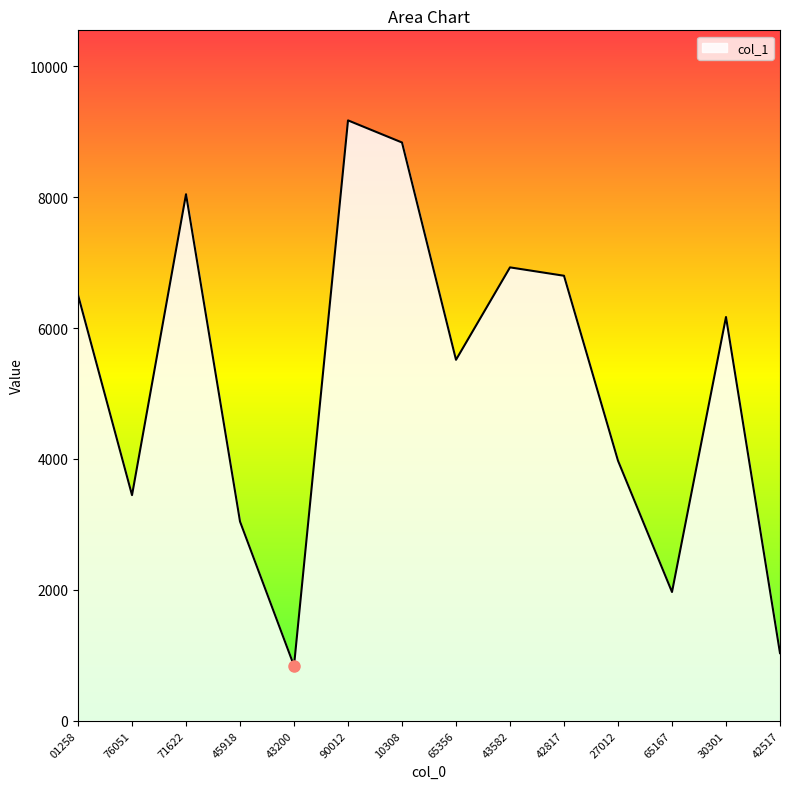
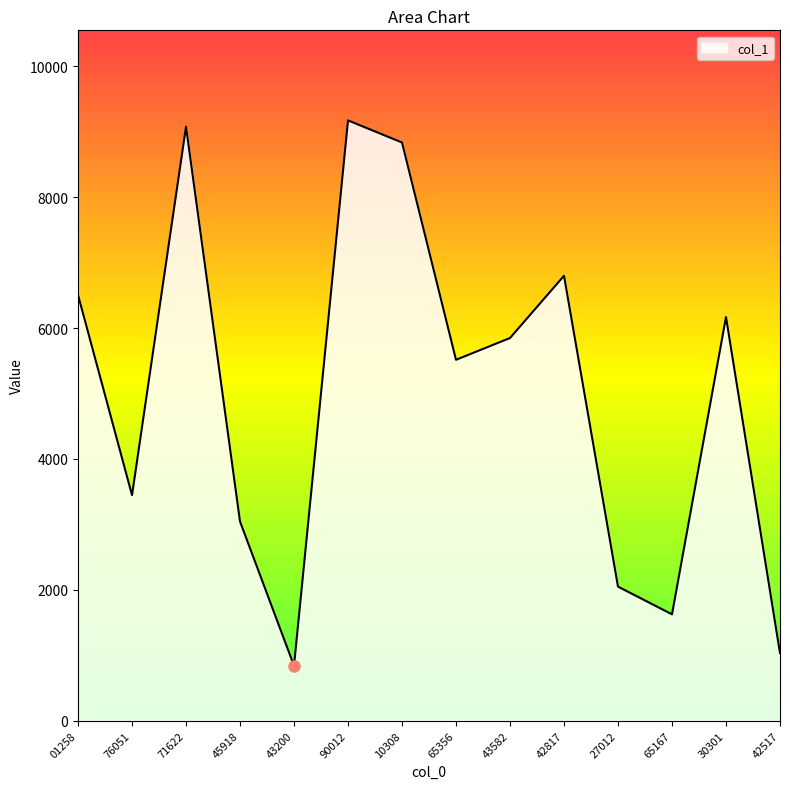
col_1, 71622: 8000 -> 9100
col_1, 43582: 6900 -> 5800
col_1, 27012: 4000 -> 2000
col_1, 65167: 2000 -> 1600
